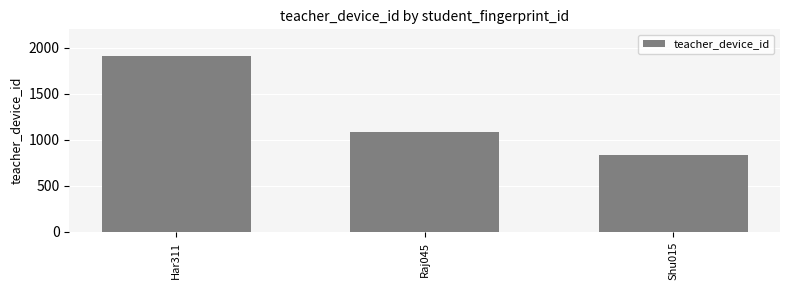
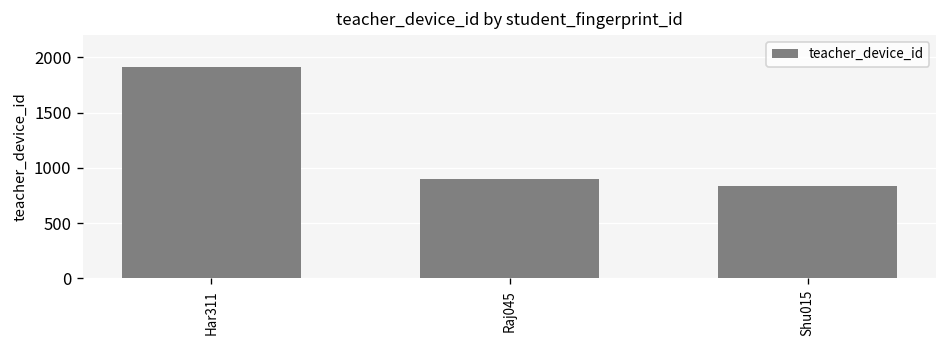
Raj045: 1100 -> 900
